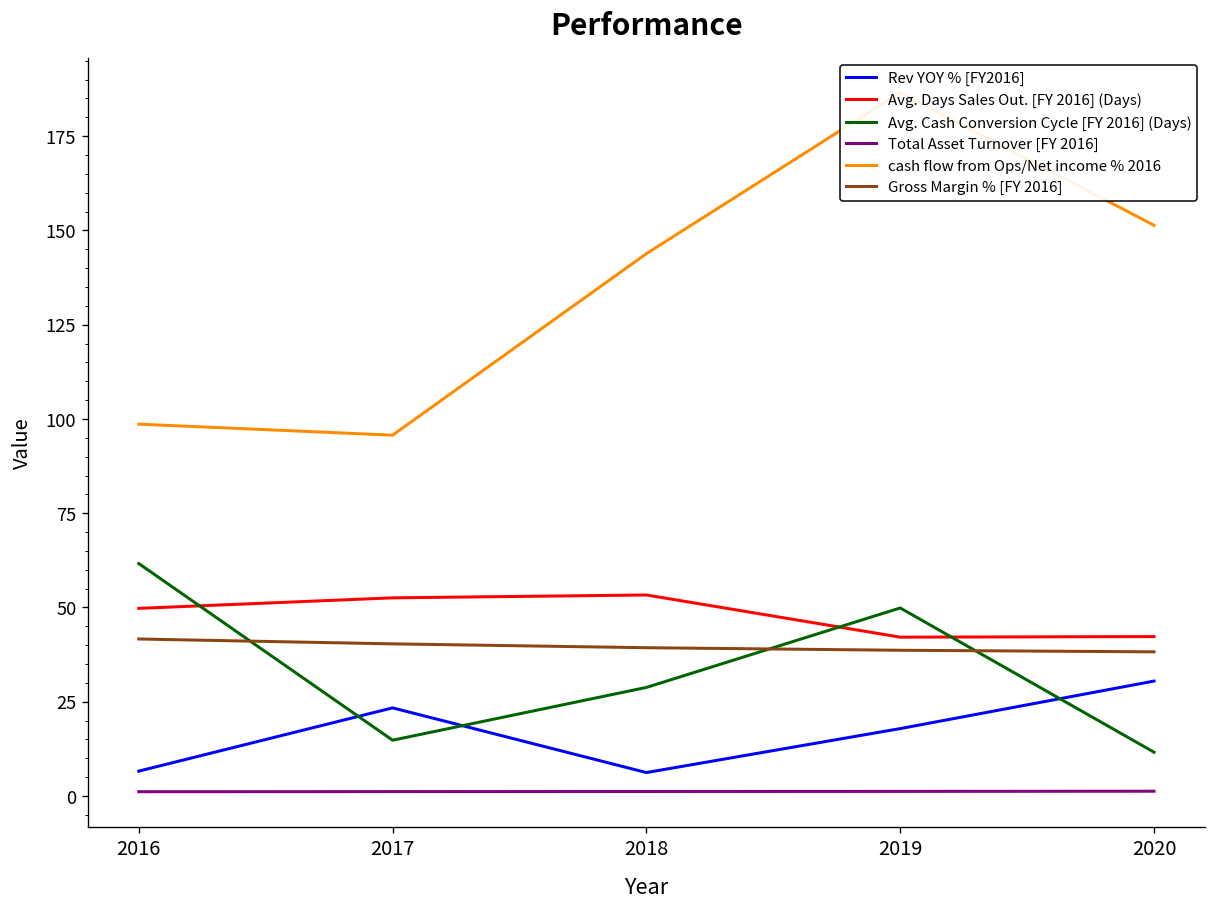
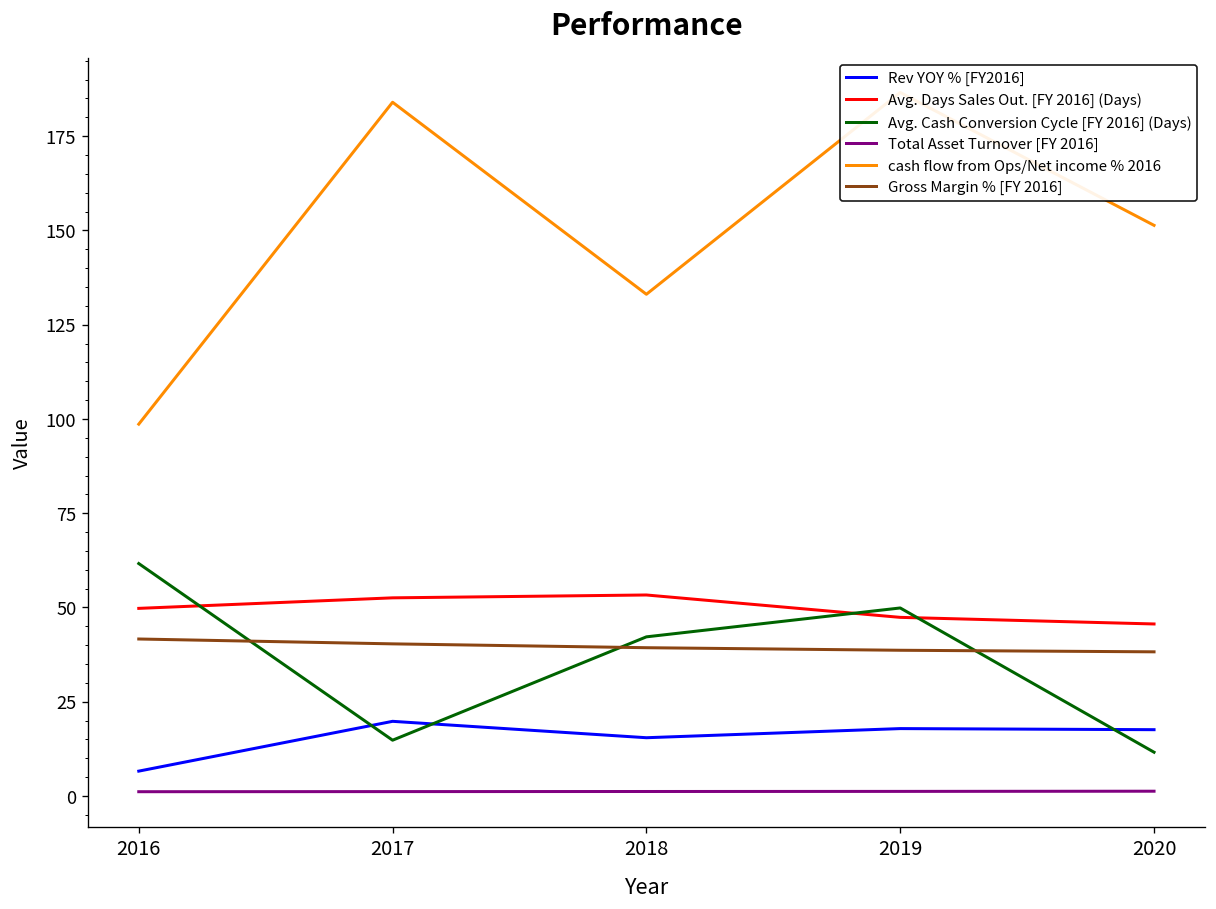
Rev YOY % [FY2016], 2017: 23 -> 20
cash flow from Ops/Net income % 2016, 2017: 96 -> 184
Rev YOY % [FY2016], 2018: 6 -> 15
Avg. Cash Conversion Cycle [FY 2016] (Days), 2018: 29 -> 42
cash flow from Ops/Net income % 2016, 2018: 144 -> 133
Avg. Days Sales Out. [FY 2016] (Days), 2019: 42 -> 47
Rev YOY % [FY2016], 2020: 30 -> 18
Avg. Days Sales Out. [FY 2016] (Days), 2020: 42 -> 46
